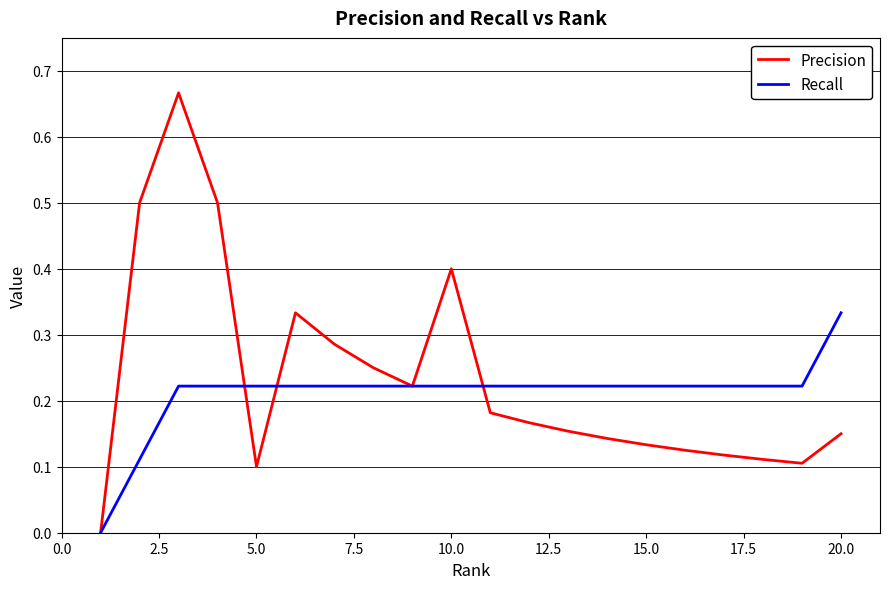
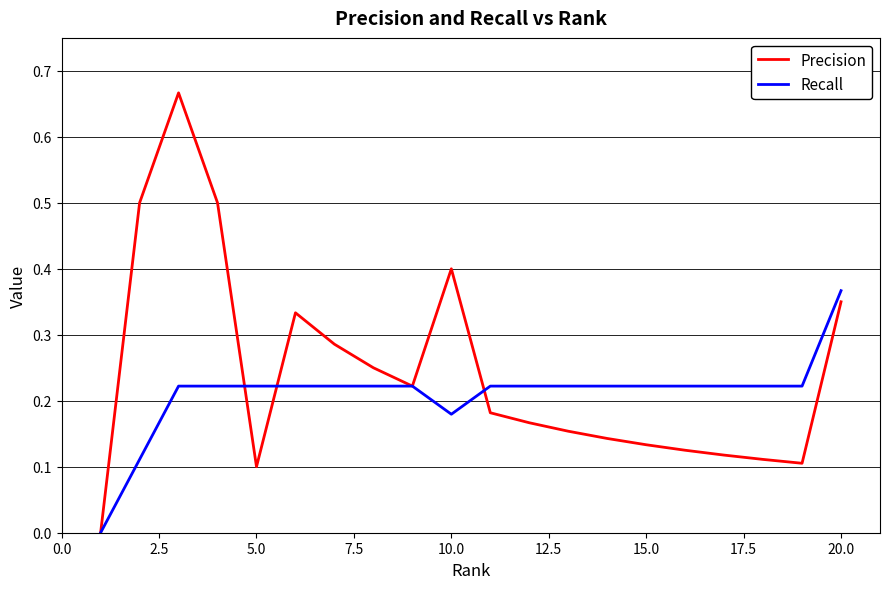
Recall, 10.0: 0.22 -> 0.18
Precision, 20.0: 0.15 -> 0.35
Recall, 20.0: 0.33 -> 0.37
